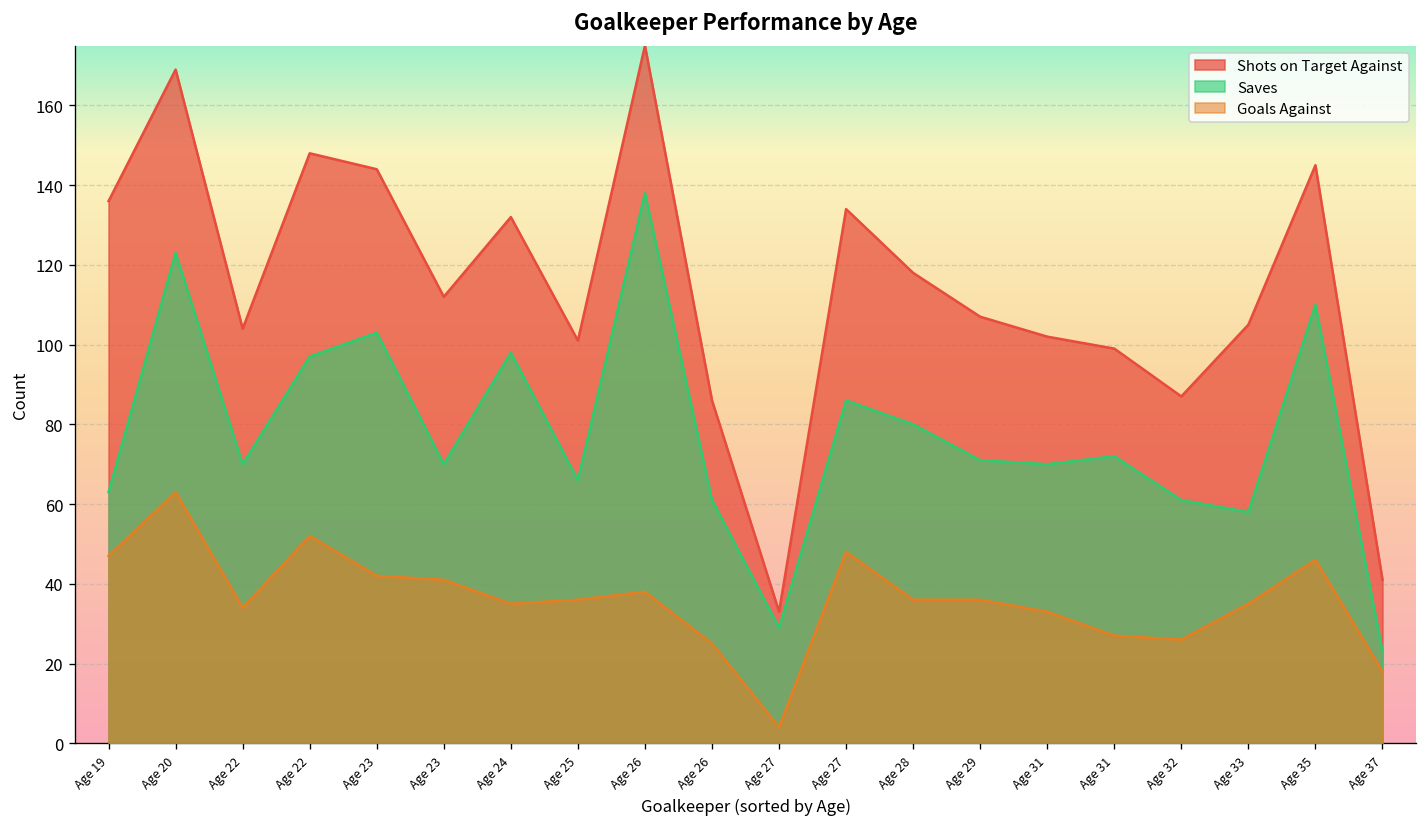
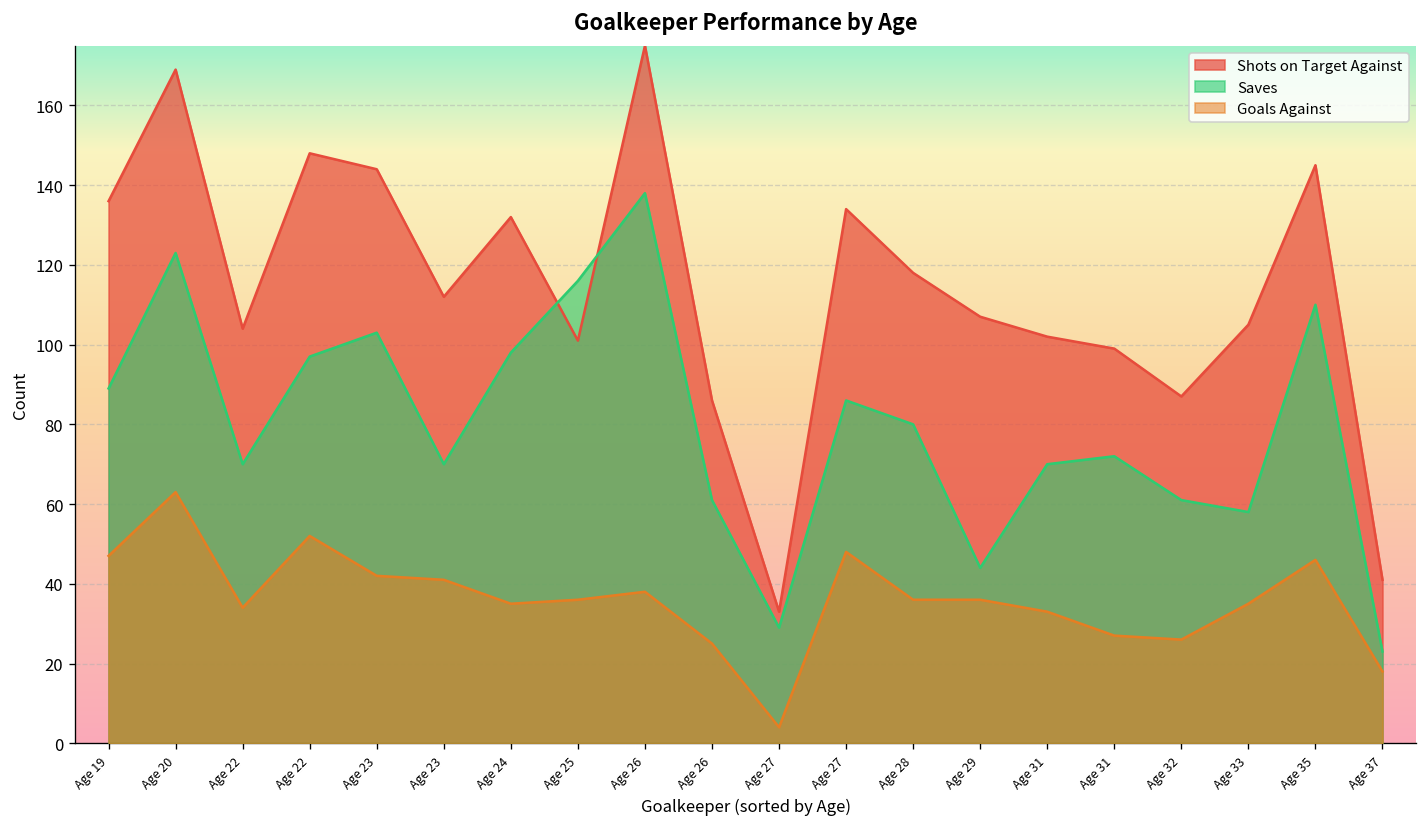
Saves, Age 19: 63 -> 89
Saves, Age 25: 66 -> 116
Saves, Age 29: 71 -> 44
